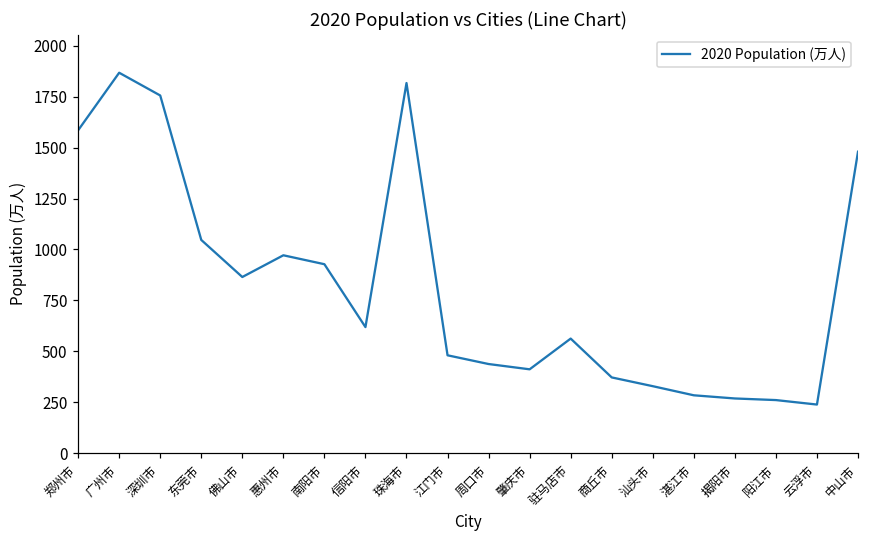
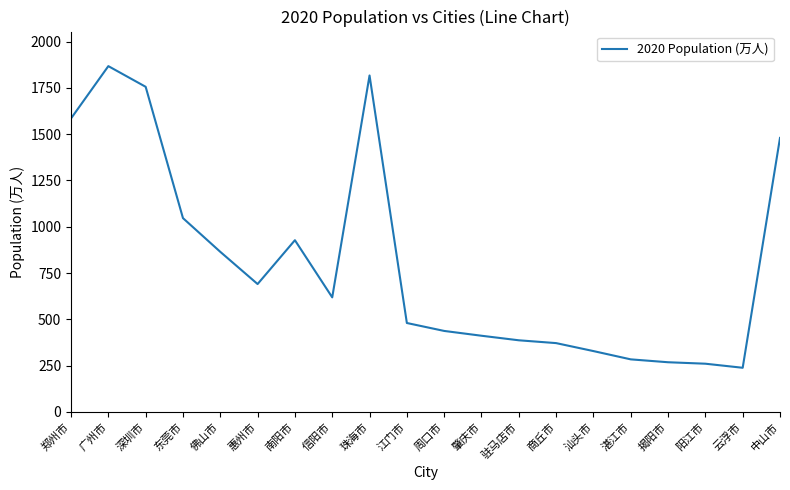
惠州市: 970 -> 690
驻马店市: 560 -> 390
